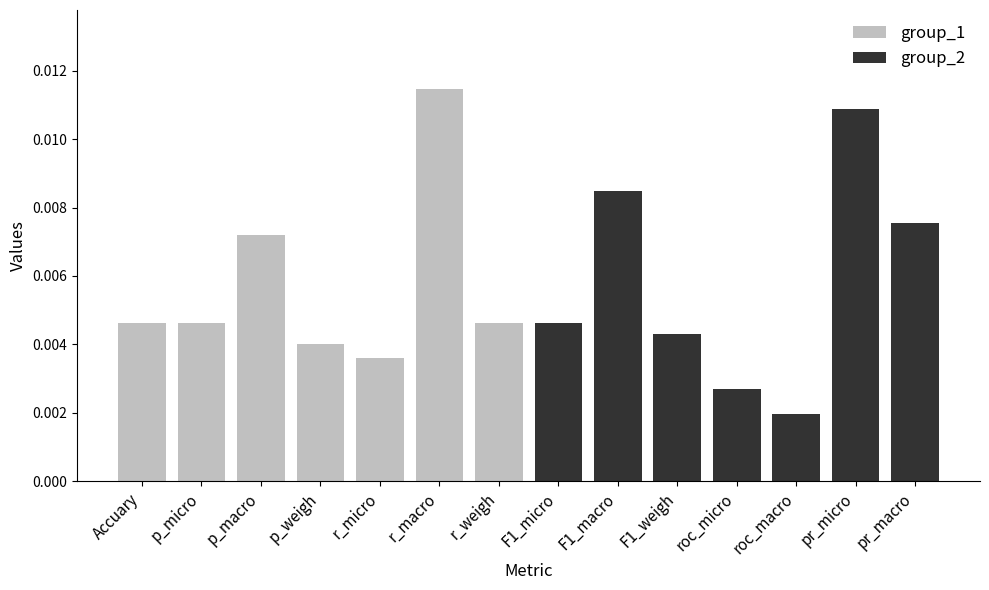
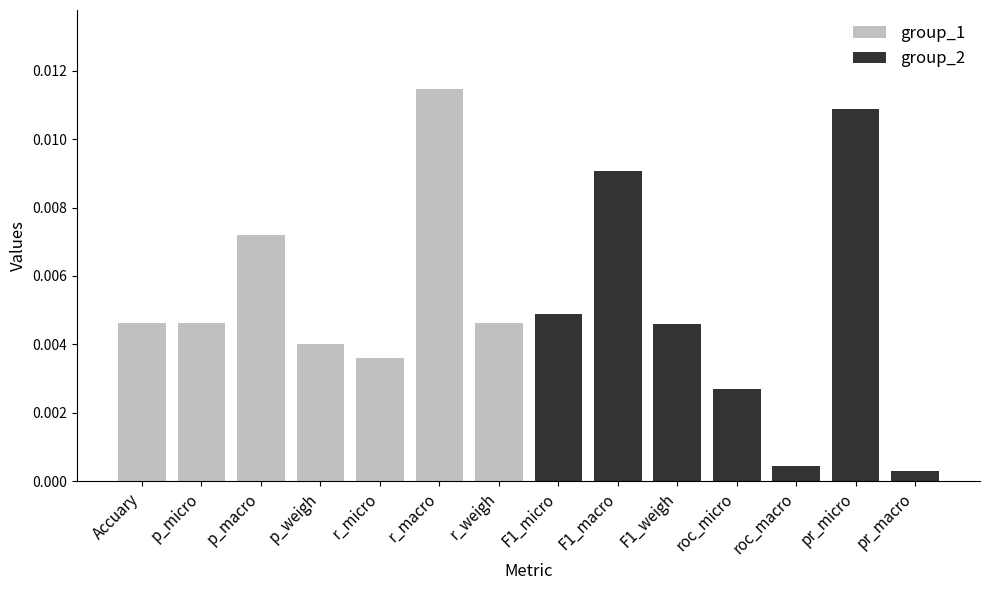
group_2, F1_micro: 0.0046 -> 0.0049
group_2, F1_macro: 0.0085 -> 0.0091
group_2, F1_weigh: 0.0043 -> 0.0046
group_2, roc_macro: 0.0020 -> 0.0004
group_2, pr_macro: 0.0076 -> 0.0003
